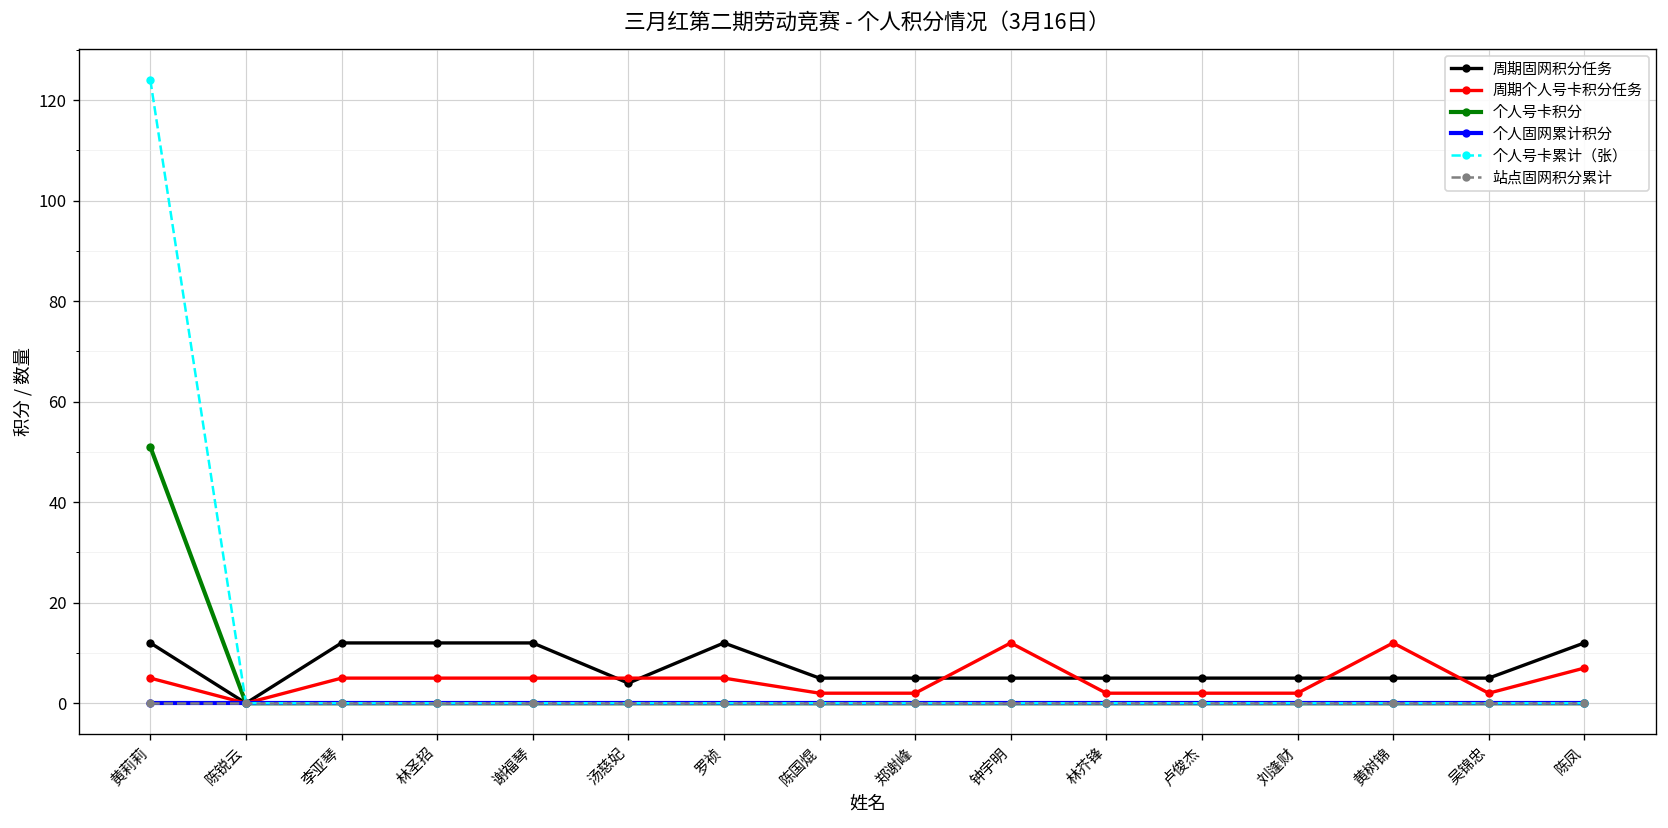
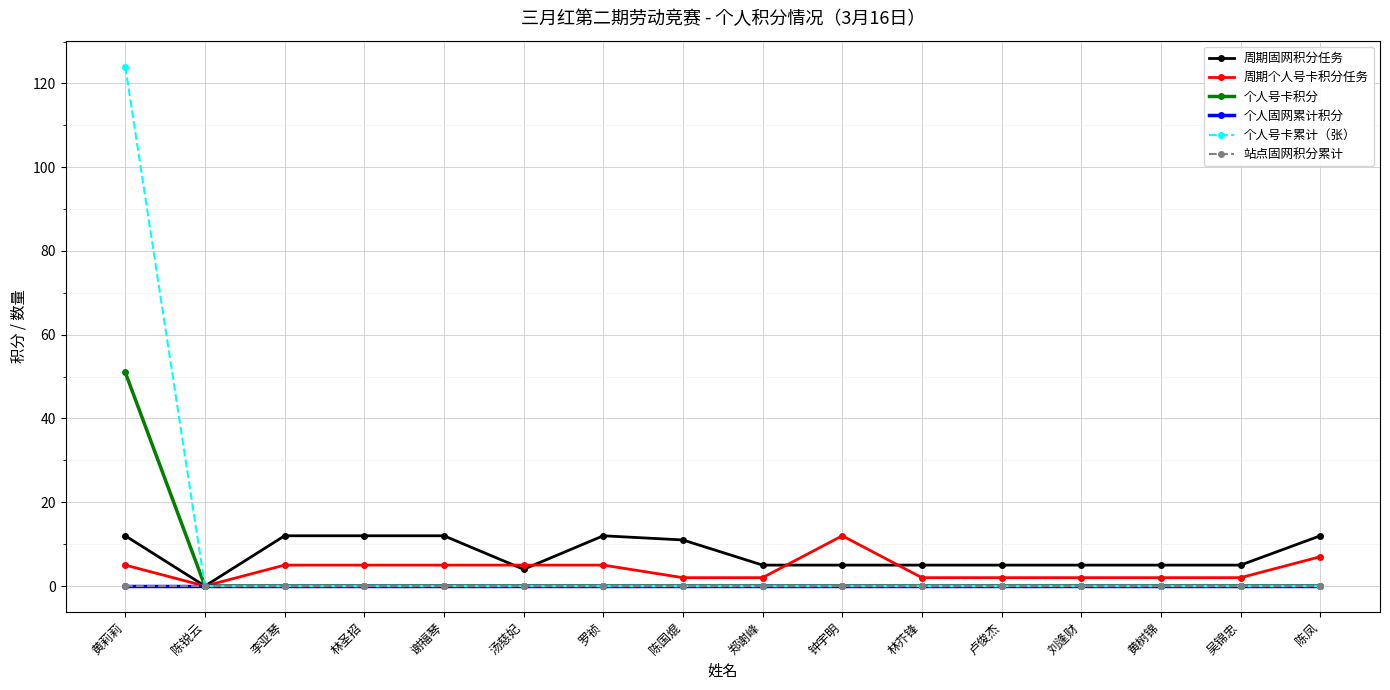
周期固网积分任务, 陈国焜: 5 -> 11
周期个人号卡积分任务, 黄树锦: 12 -> 2
